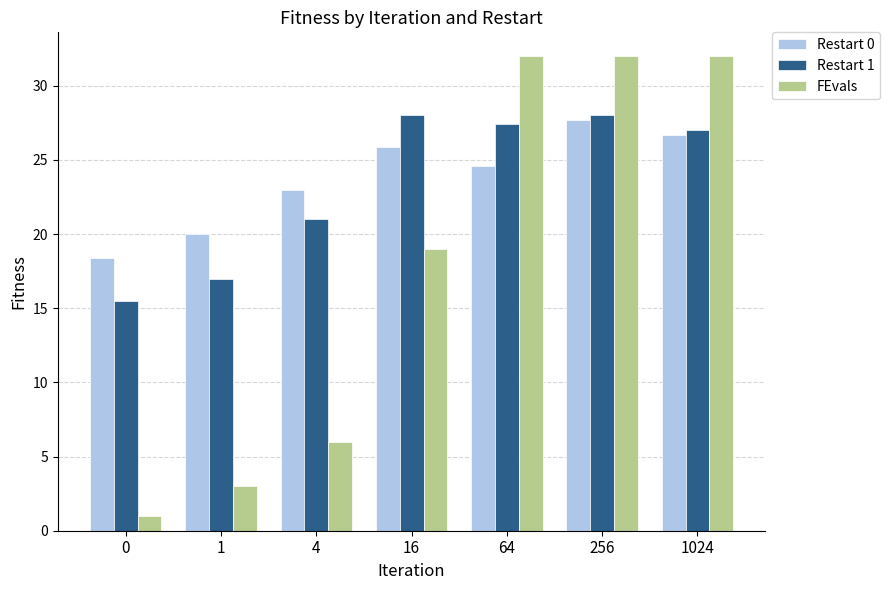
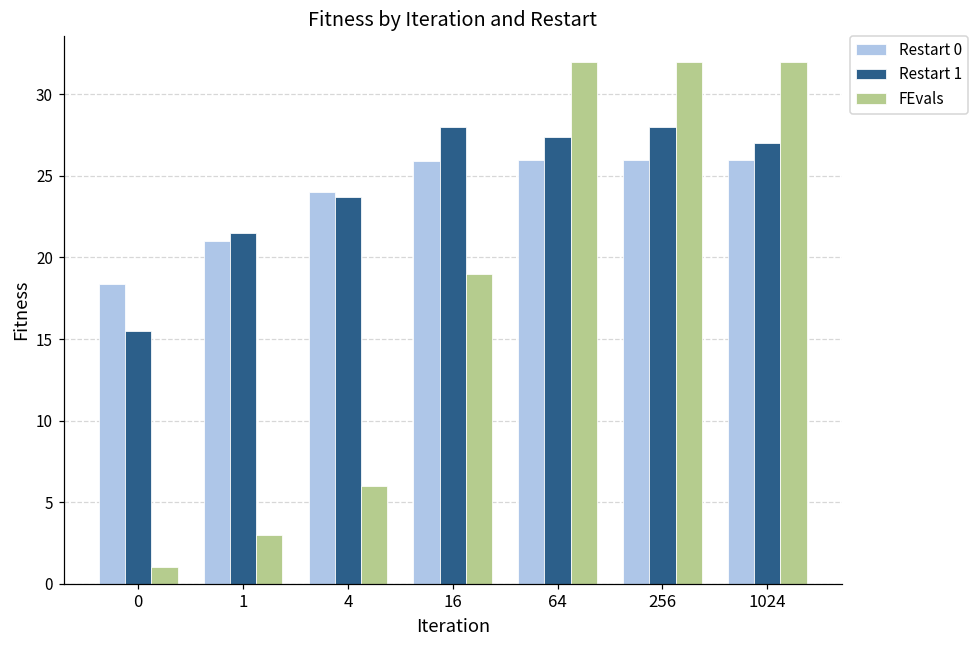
Restart 0, 1: 20 -> 21
Restart 1, 1: 17.0 -> 21.5
Restart 0, 4: 23 -> 24
Restart 1, 4: 21.0 -> 23.7
Restart 0, 64: 24.6 -> 26.0
Restart 0, 256: 27.7 -> 26.0
Restart 0, 1024: 26.7 -> 26.0
